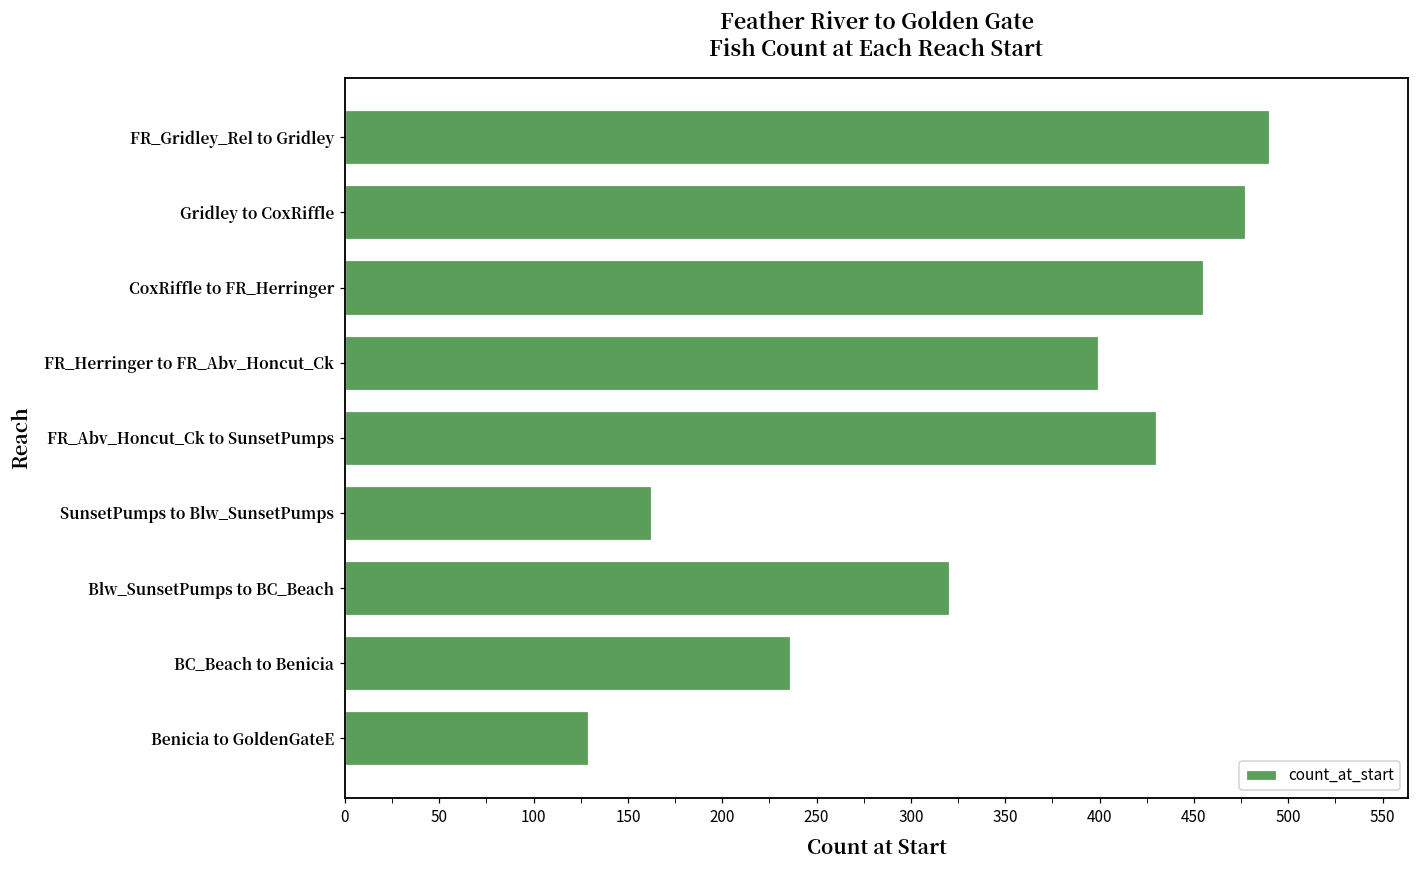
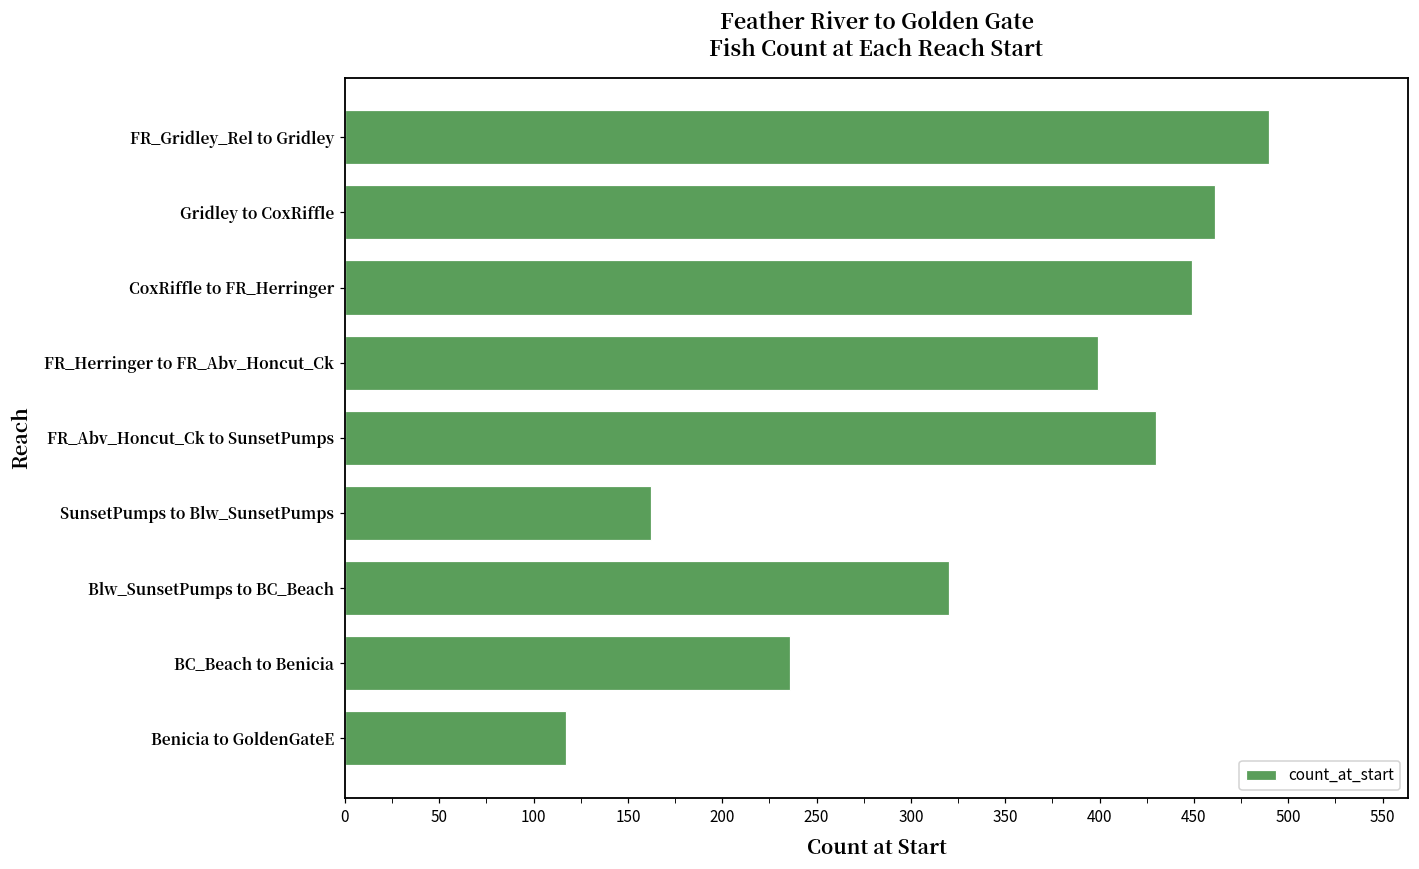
Gridley to CoxRiffle: 477 -> 461
CoxRiffle to FR_Herringer: 455 -> 449
Benicia to GoldenGateE: 129 -> 117
